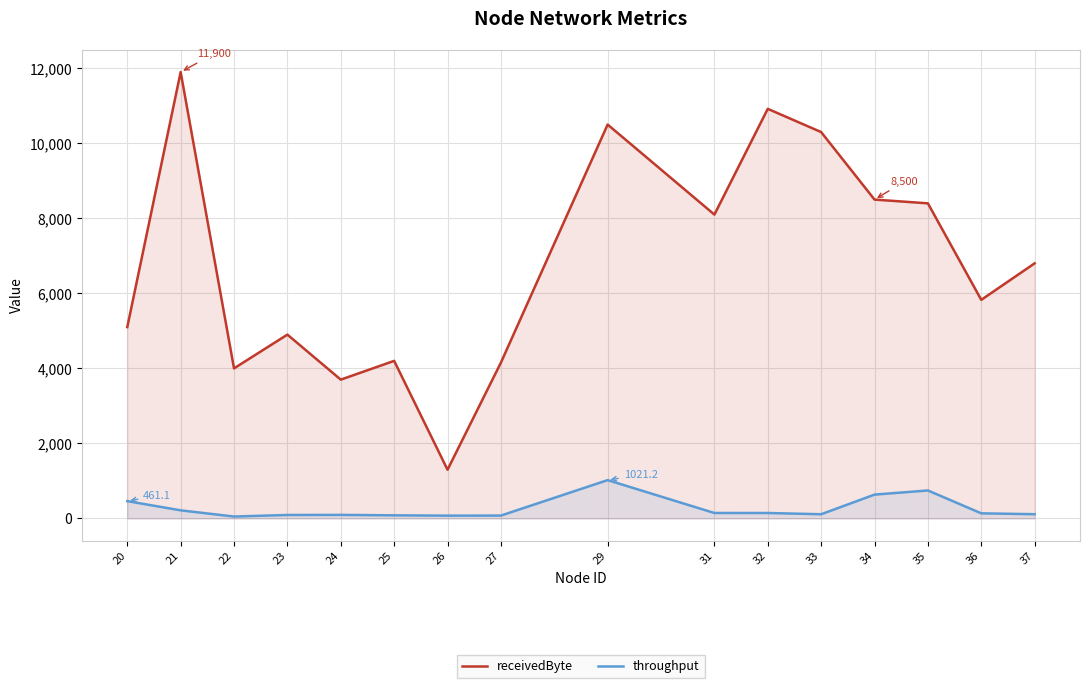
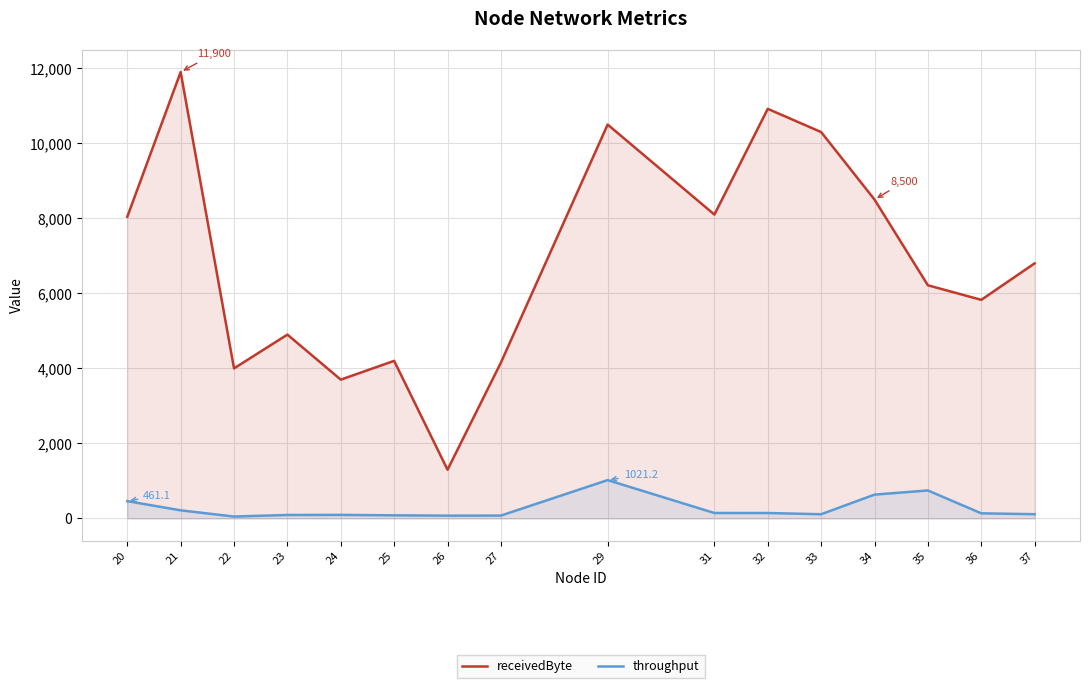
receivedByte, 20: 5,100 -> 8,000
receivedByte, 35: 8,400 -> 6,200
